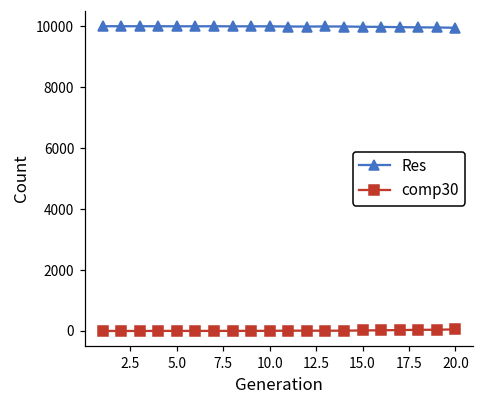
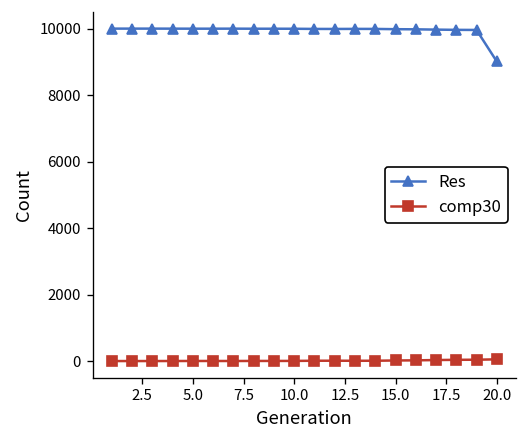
Res, 20.0: 9900 -> 9000
